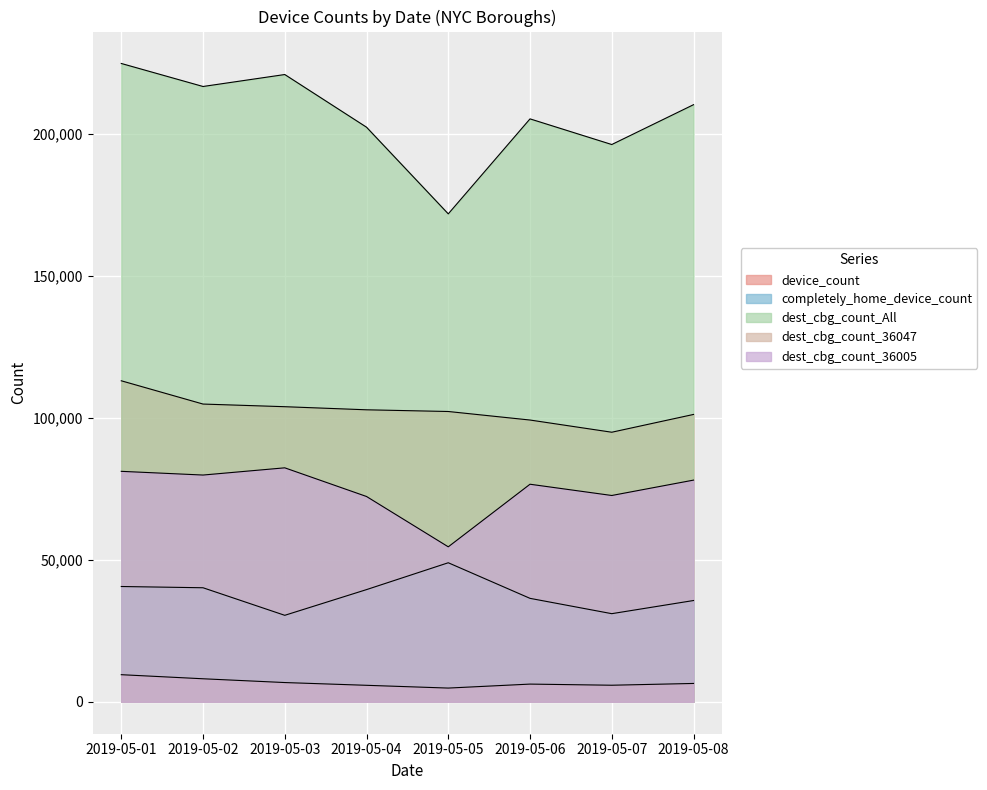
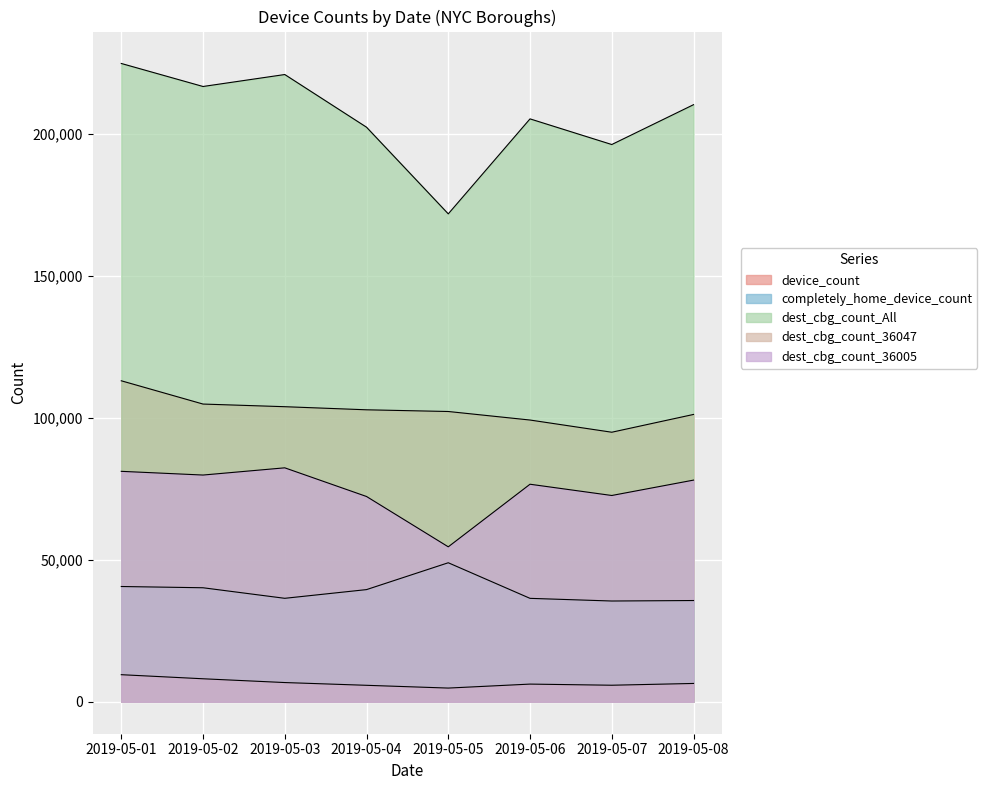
completely_home_device_count, 2019-05-03: 30,000 -> 36,000
completely_home_device_count, 2019-05-07: 31,000 -> 36,000
